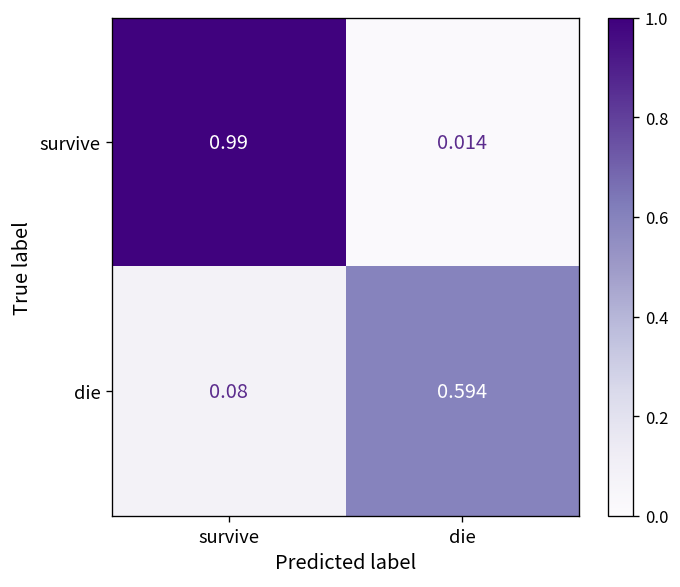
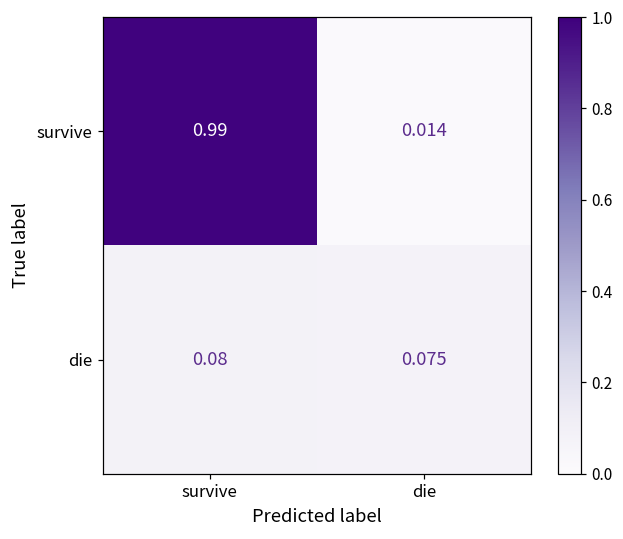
die, die: 0.594 -> 0.075
